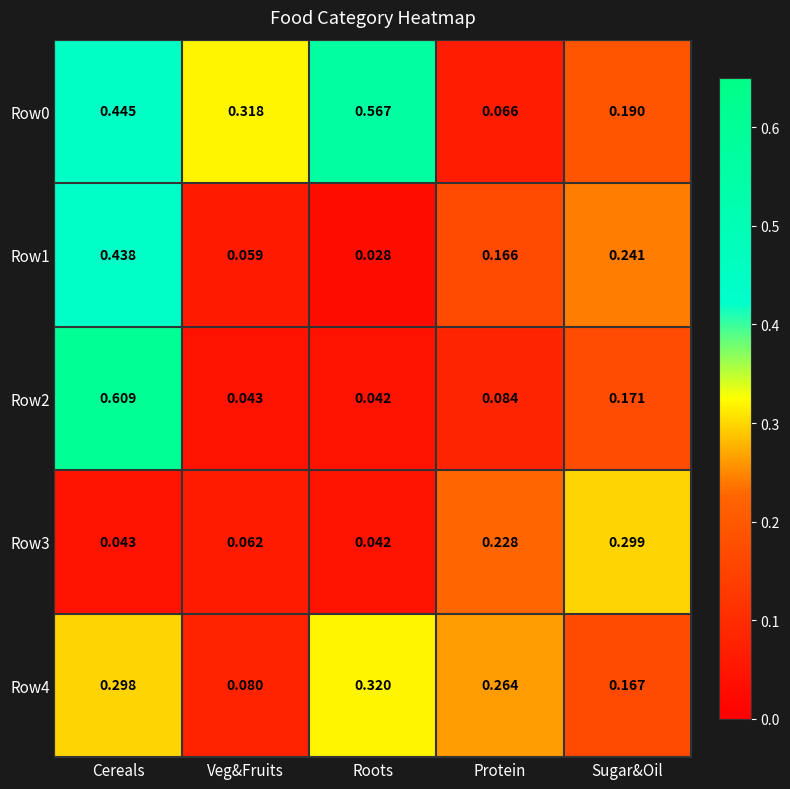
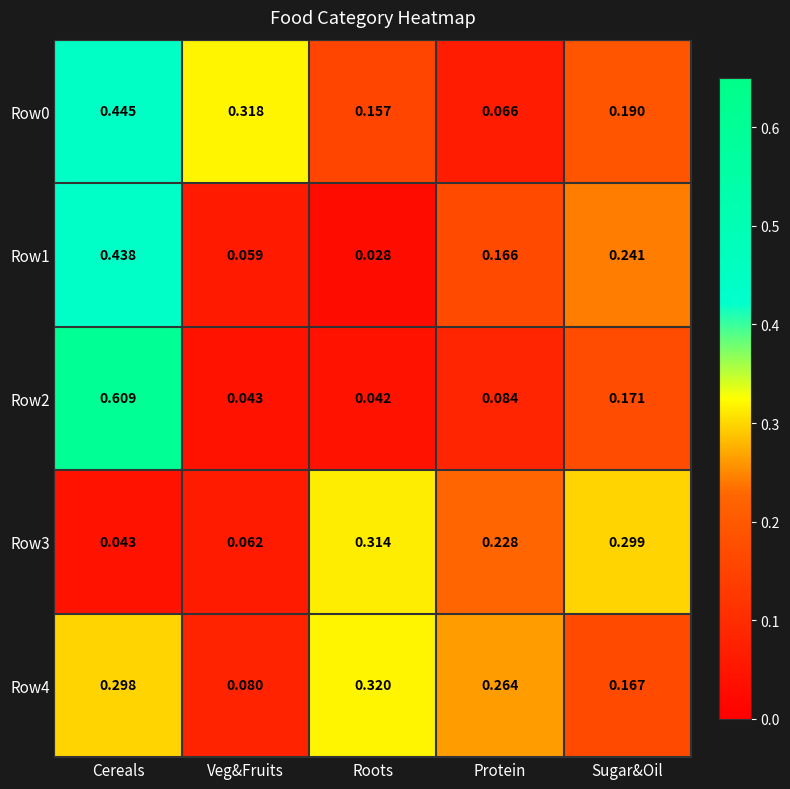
Row0, Roots: 0.567 -> 0.157
Row3, Roots: 0.042 -> 0.314
